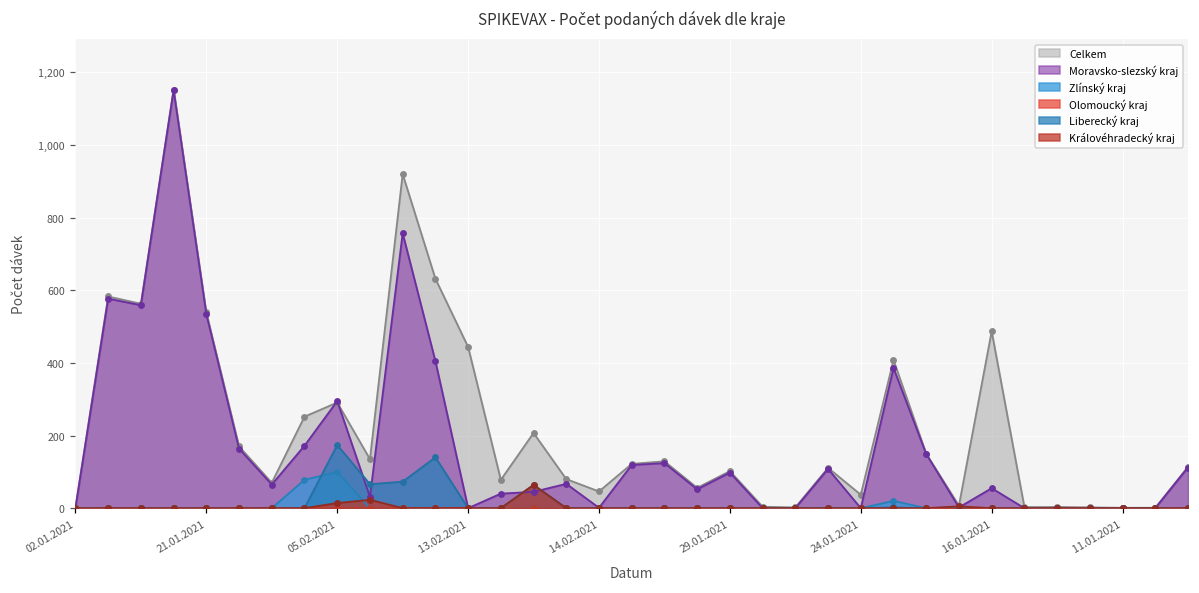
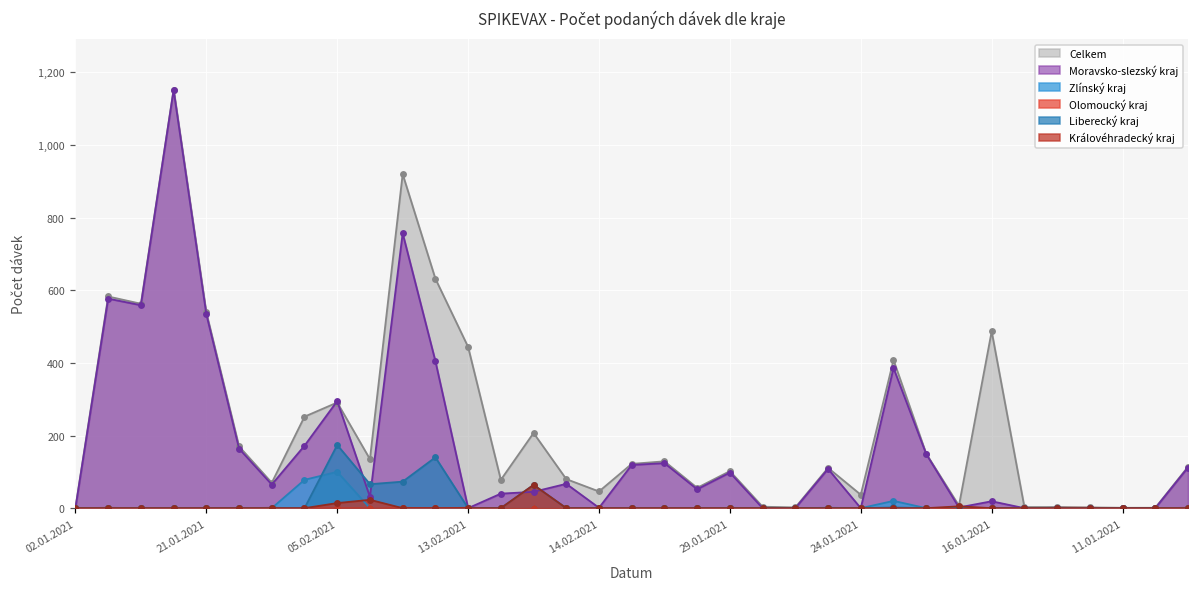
Moravsko-slezský kraj, 16.01.2021: 60 -> 20
